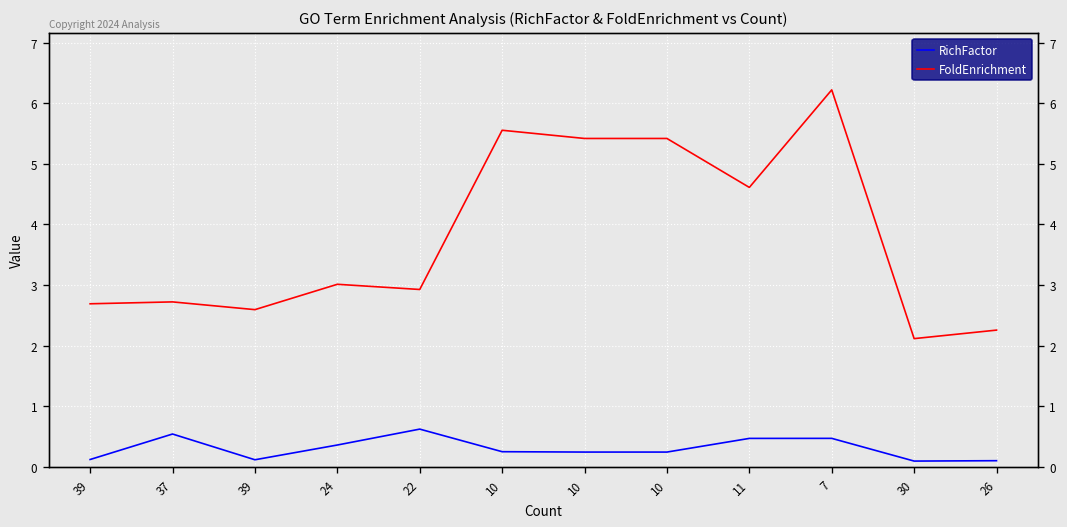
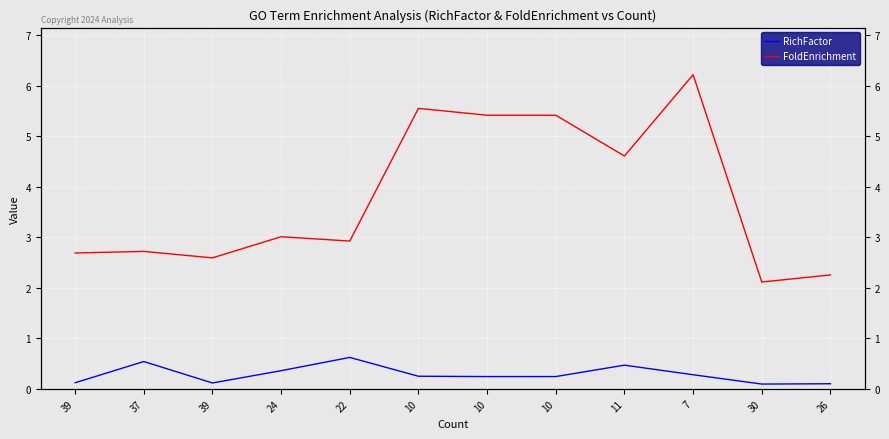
RichFactor, 7: 0.5 -> 0.3
